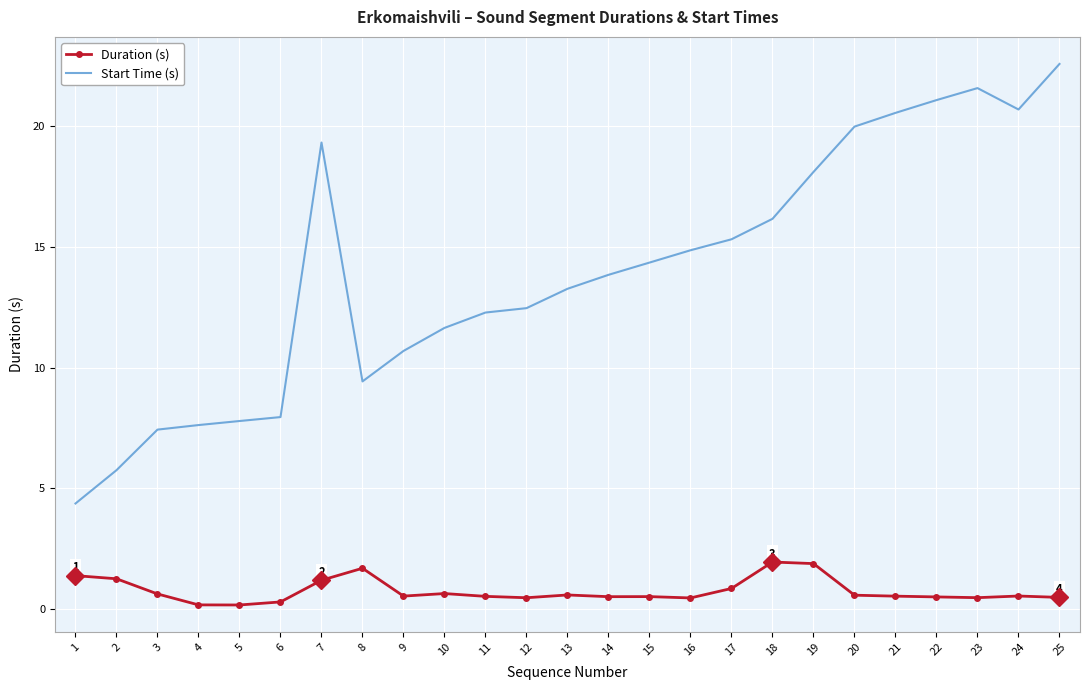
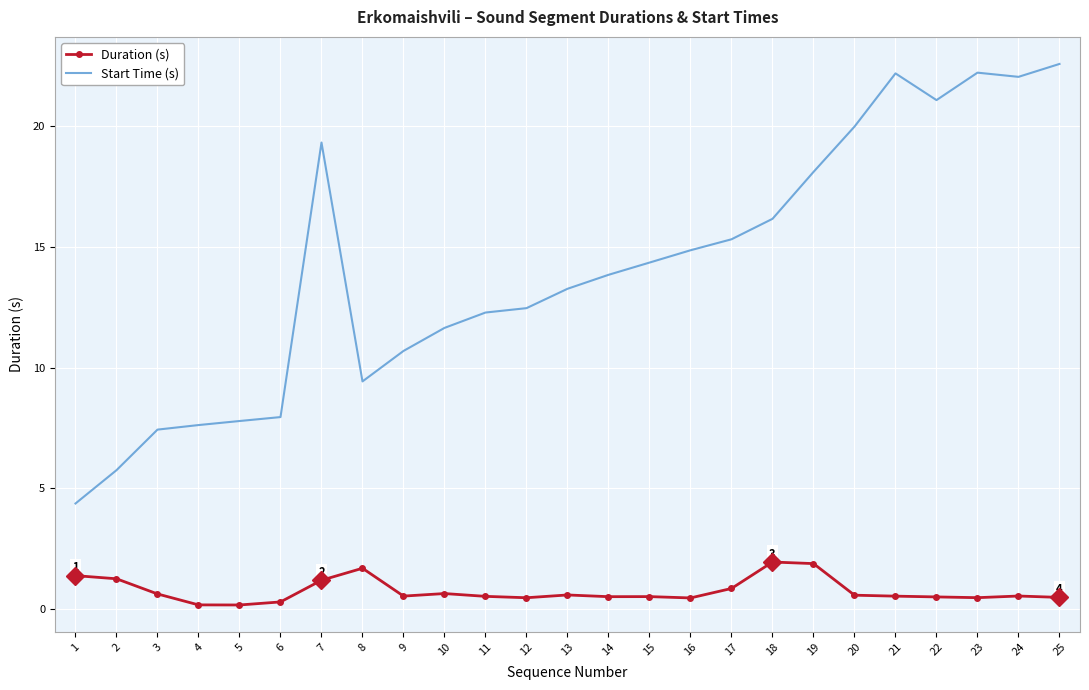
Start Time (s), 21: 20.5 -> 22.2
Start Time (s), 23: 21.6 -> 22.2
Start Time (s), 24: 20.7 -> 22.0
